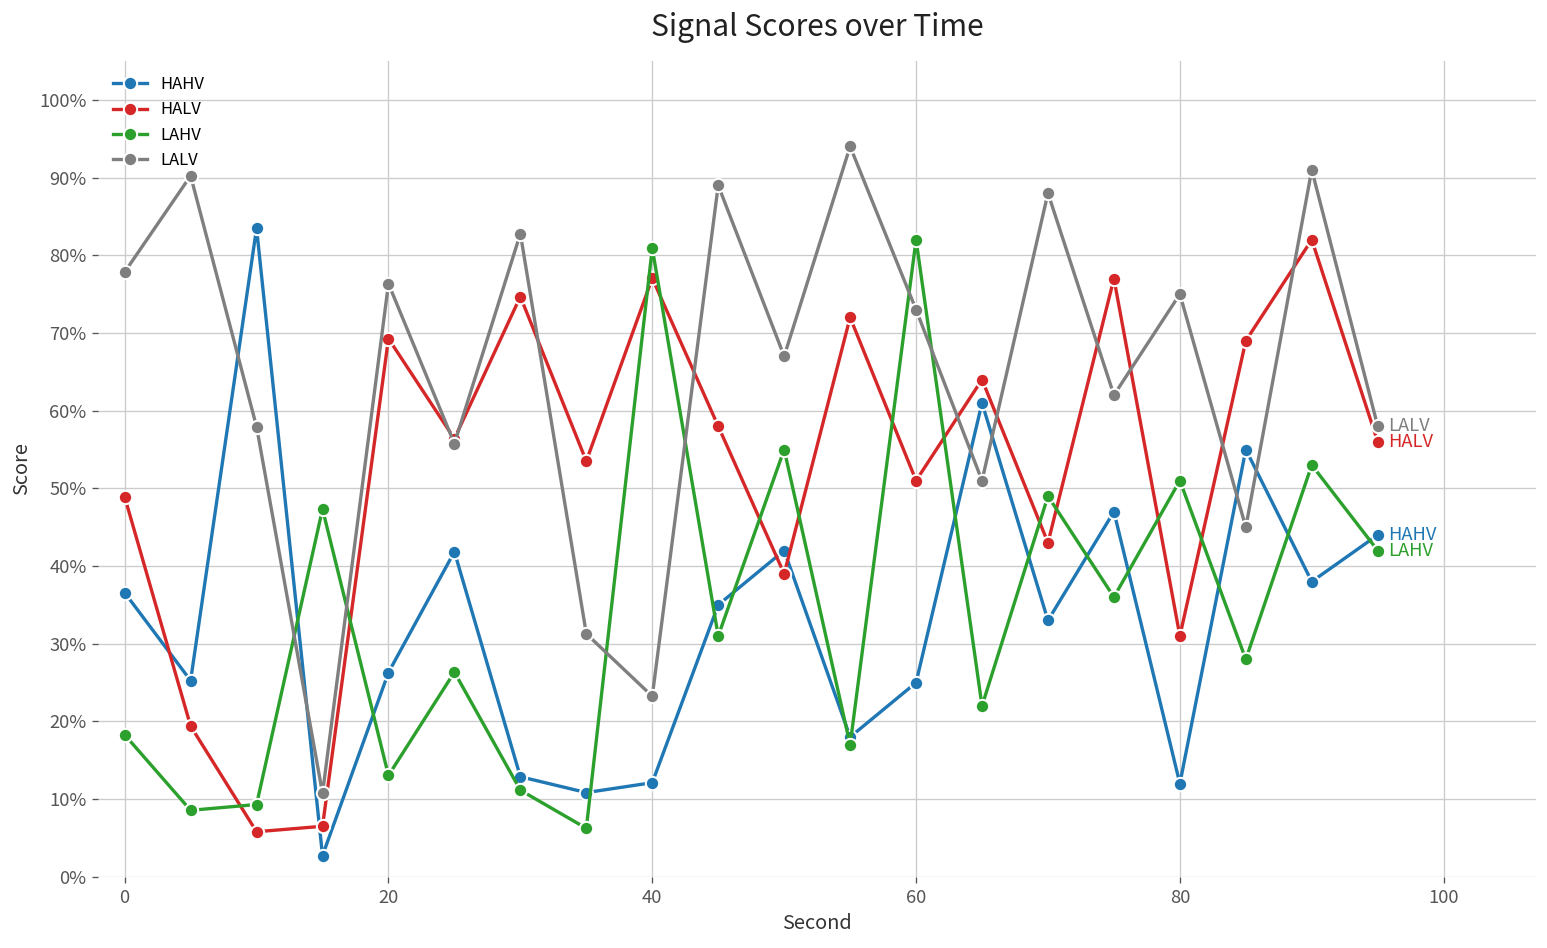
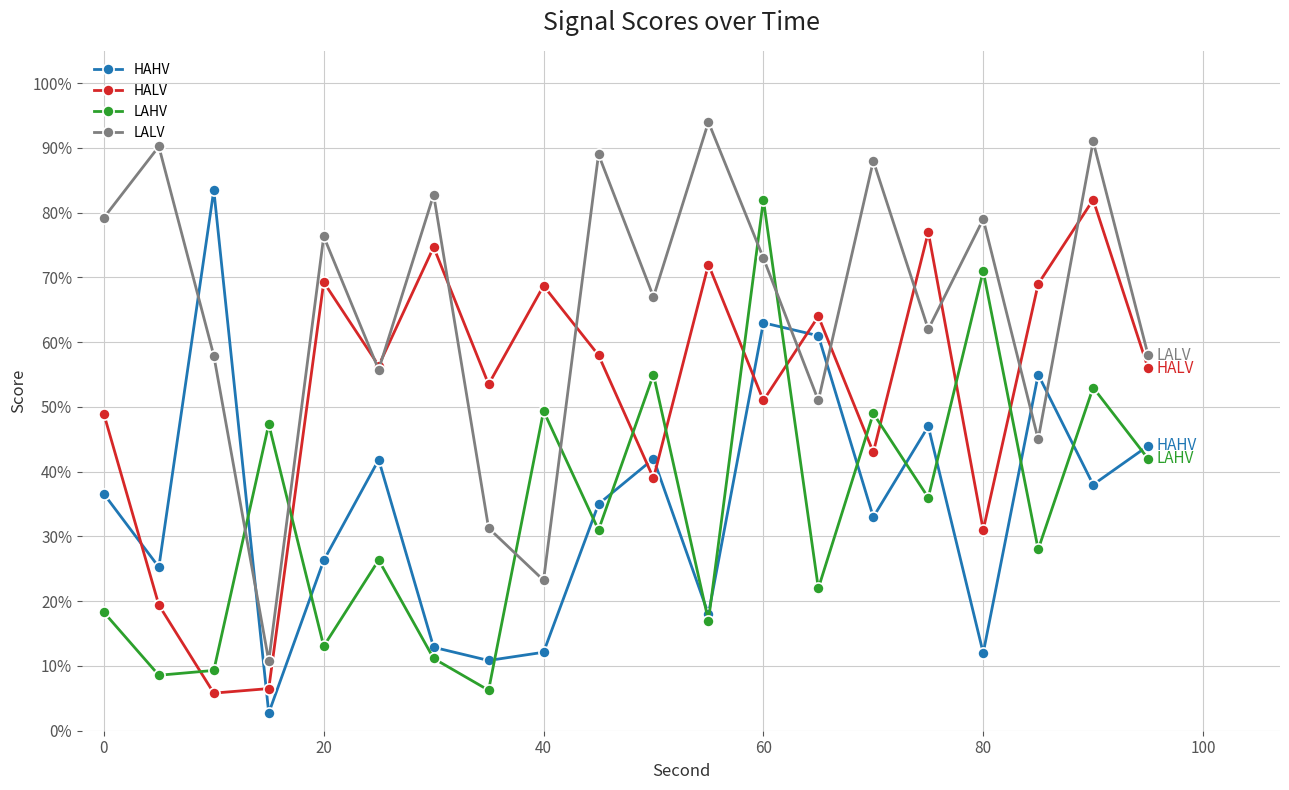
LALV, 0: 78% -> 79%
HALV, 40: 77% -> 69%
LAHV, 40: 81% -> 49%
HAHV, 60: 25% -> 63%
LAHV, 80: 51% -> 71%
LALV, 80: 75% -> 79%
